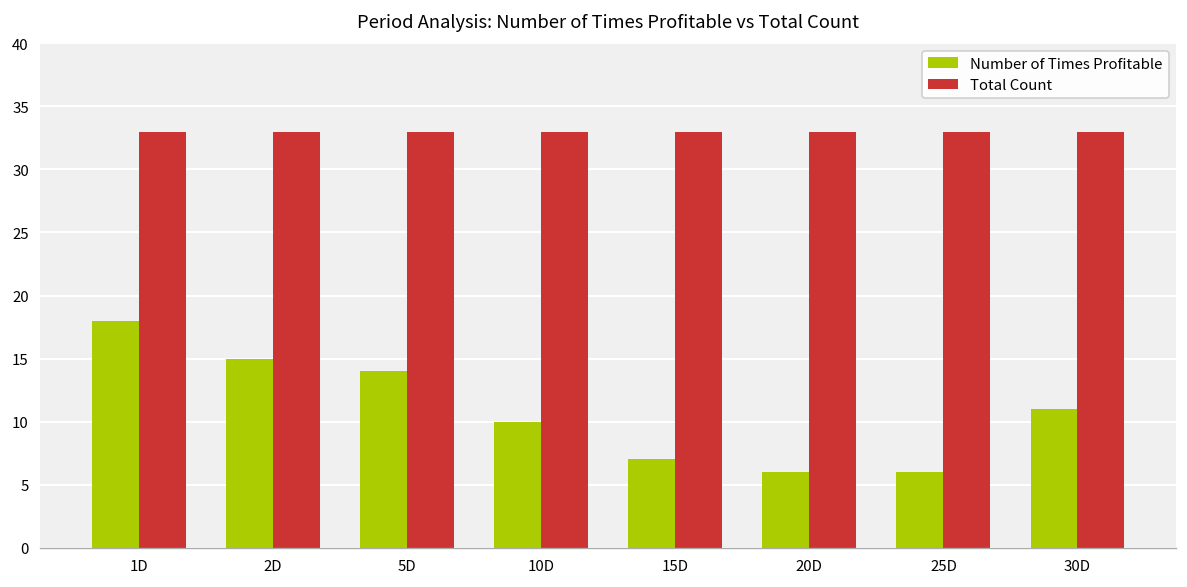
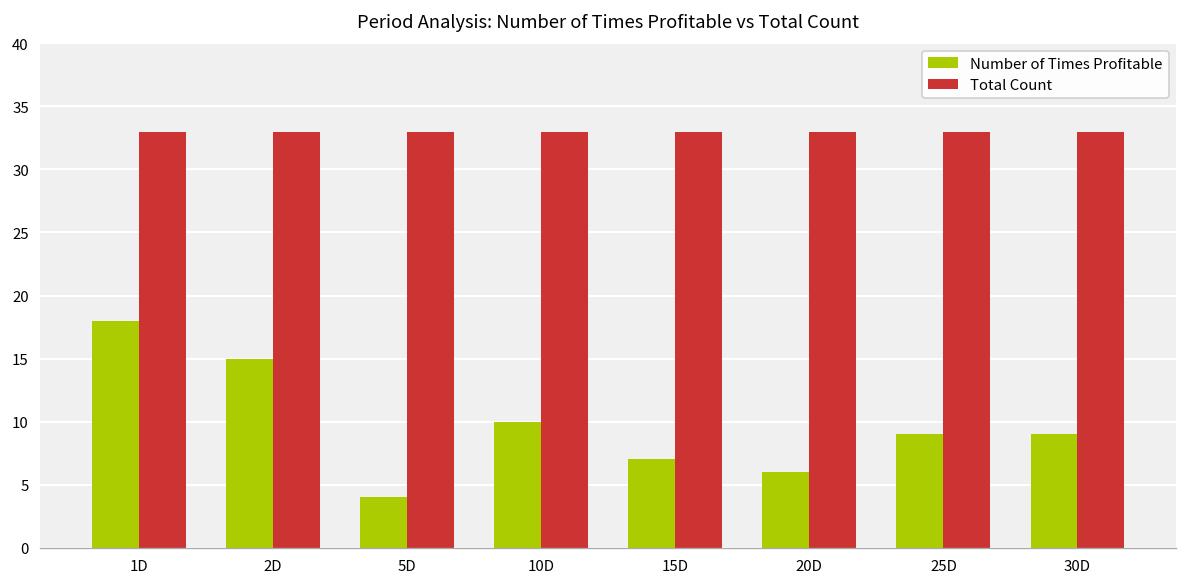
Number of Times Profitable, 5D: 14 -> 4
Number of Times Profitable, 25D: 6 -> 9
Number of Times Profitable, 30D: 11 -> 9
